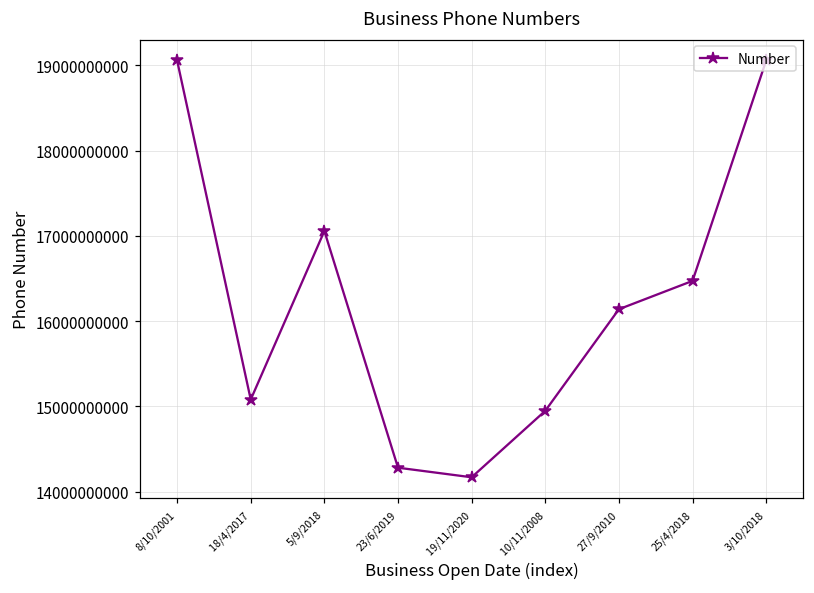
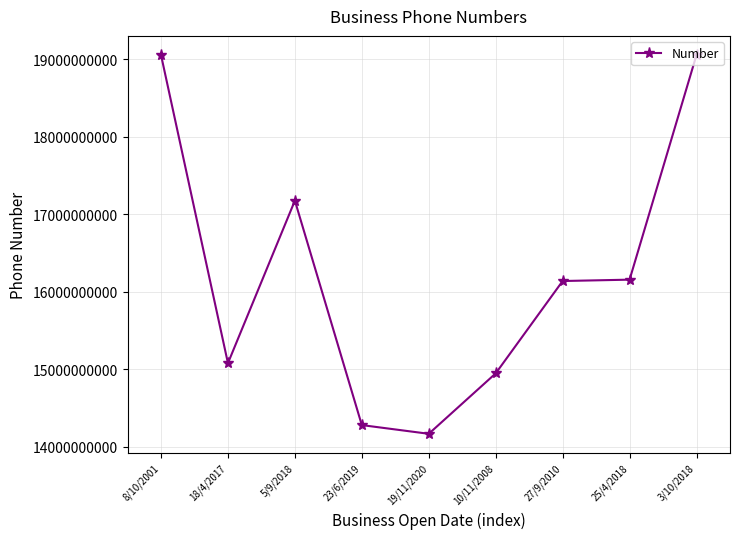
5/9/2018: 17100000000 -> 17200000000
25/4/2018: 16500000000 -> 16200000000
